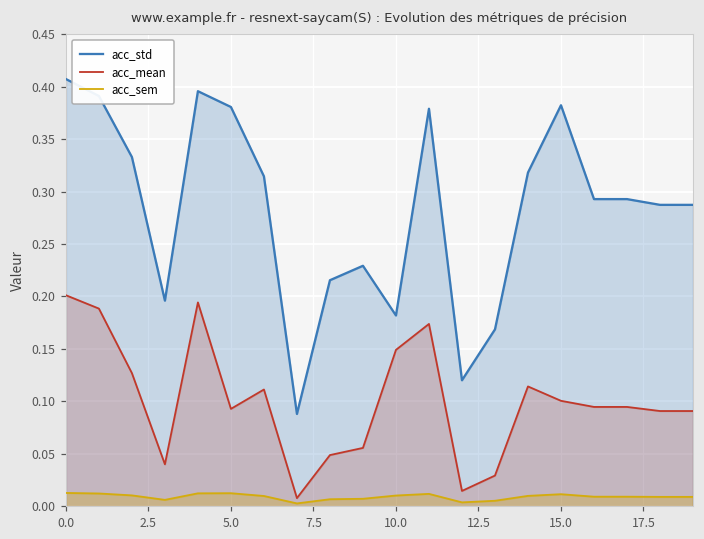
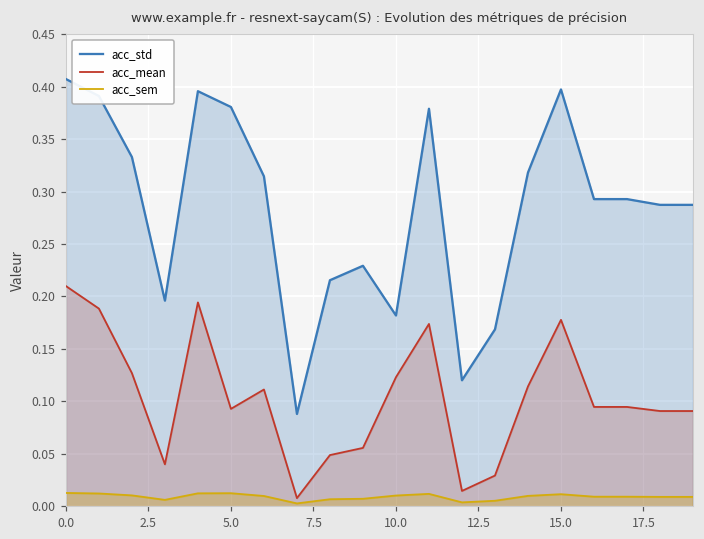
acc_mean, 0.0: 0.20 -> 0.21
acc_mean, 10.0: 0.15 -> 0.12
acc_std, 15.0: 0.38 -> 0.40
acc_mean, 15.0: 0.10 -> 0.18
